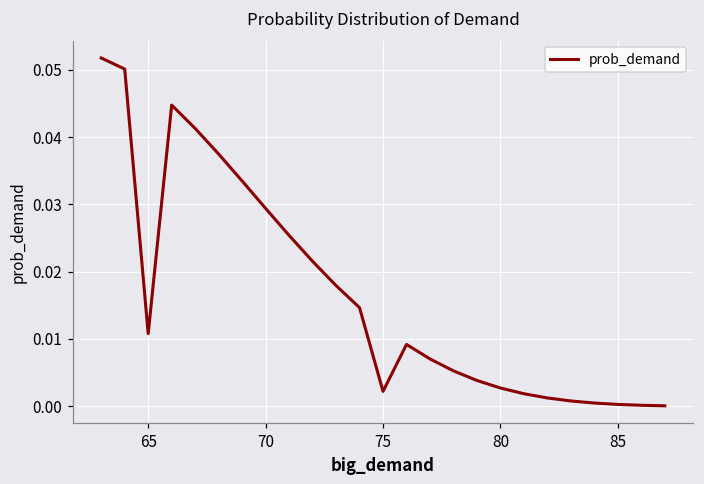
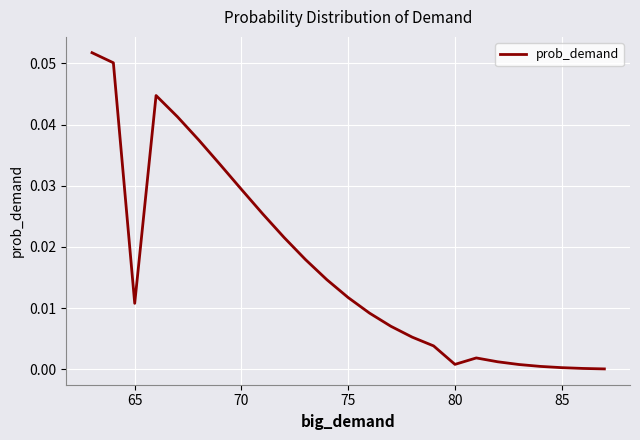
75: 0.002 -> 0.012
80: 0.003 -> 0.001
